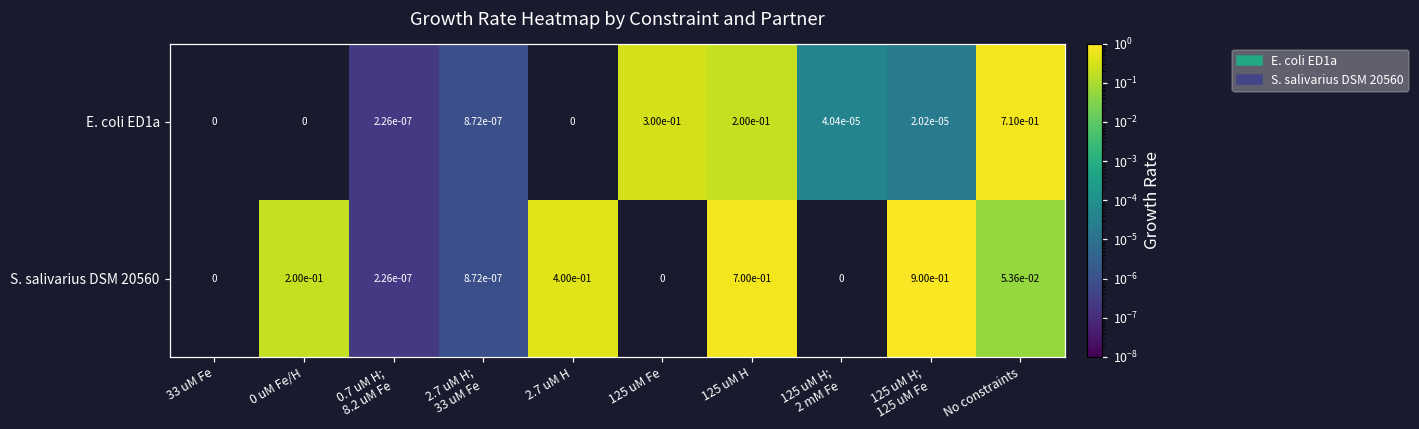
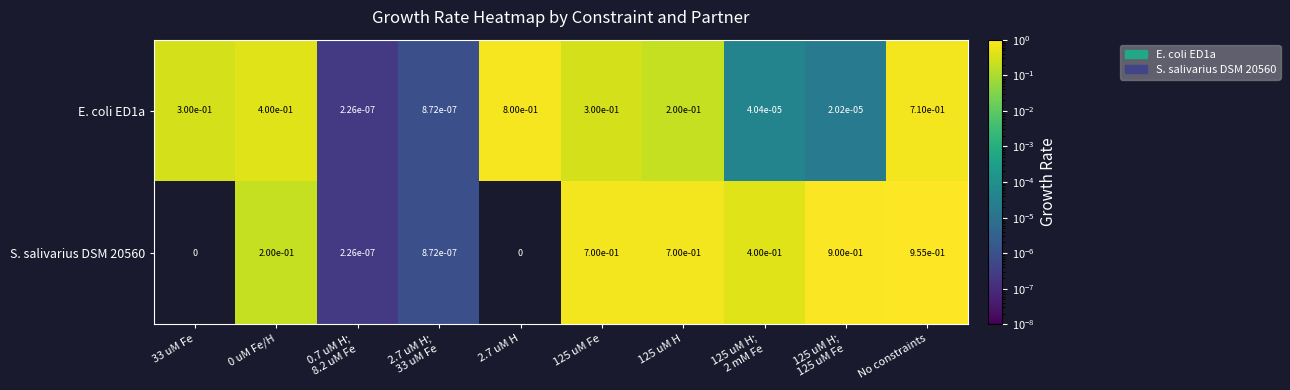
E. coli ED1a, 33 uM Fe: 0 -> 3.00e-01
E. coli ED1a, 0 uM Fe/H: 0 -> 4.00e-01
E. coli ED1a, 2.7 uM H: 0 -> 8.00e-01
S. salivarius DSM 20560, 2.7 uM H: 4.00e-01 -> 0
S. salivarius DSM 20560, 125 uM Fe: 0 -> 7.00e-01
S. salivarius DSM 20560, 125 uM H; 2 mM Fe: 0 -> 4.00e-01
S. salivarius DSM 20560, No constraints: 5.36e-02 -> 9.55e-01
